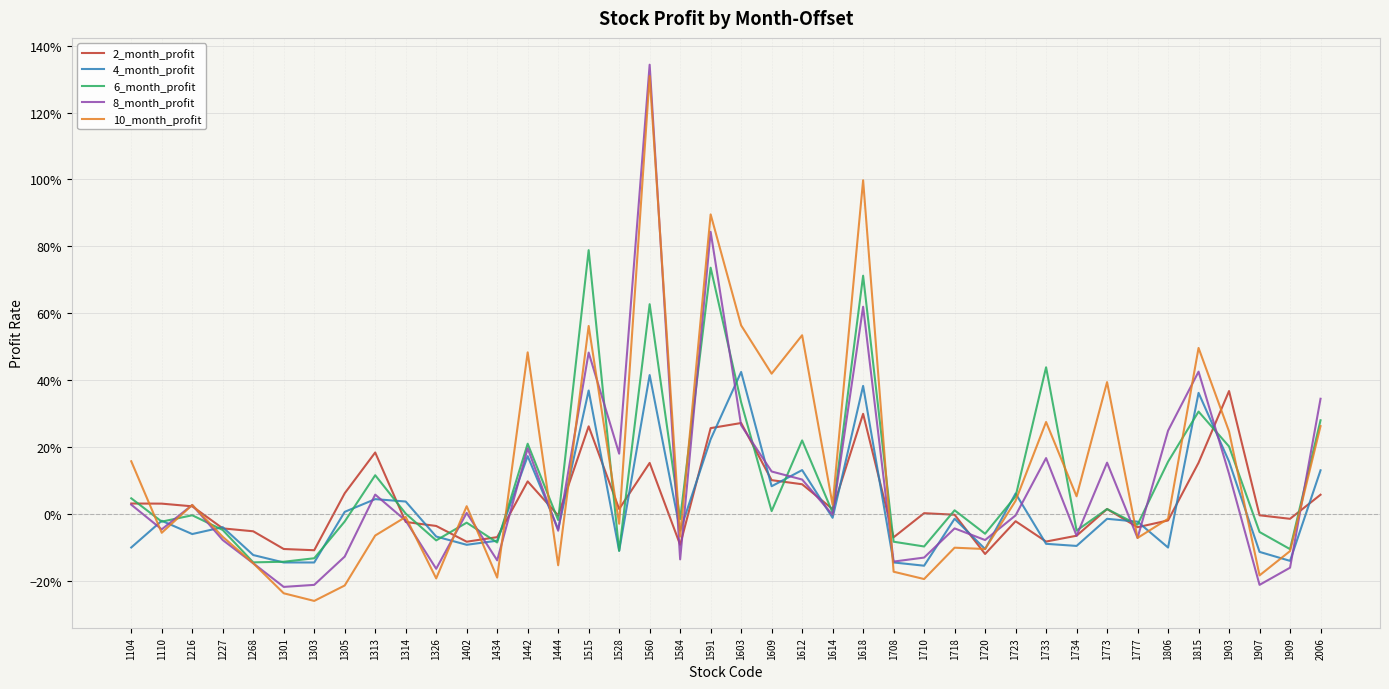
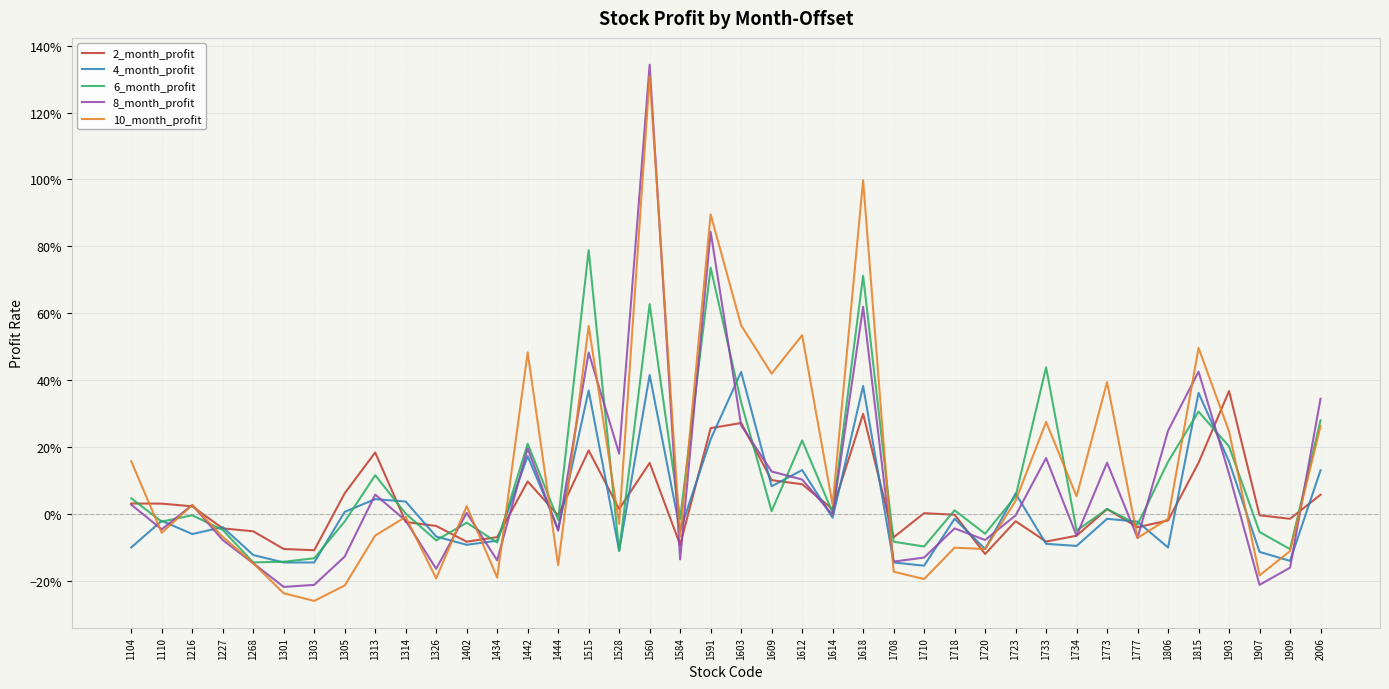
2_month_profit, 1515: 26% -> 19%
